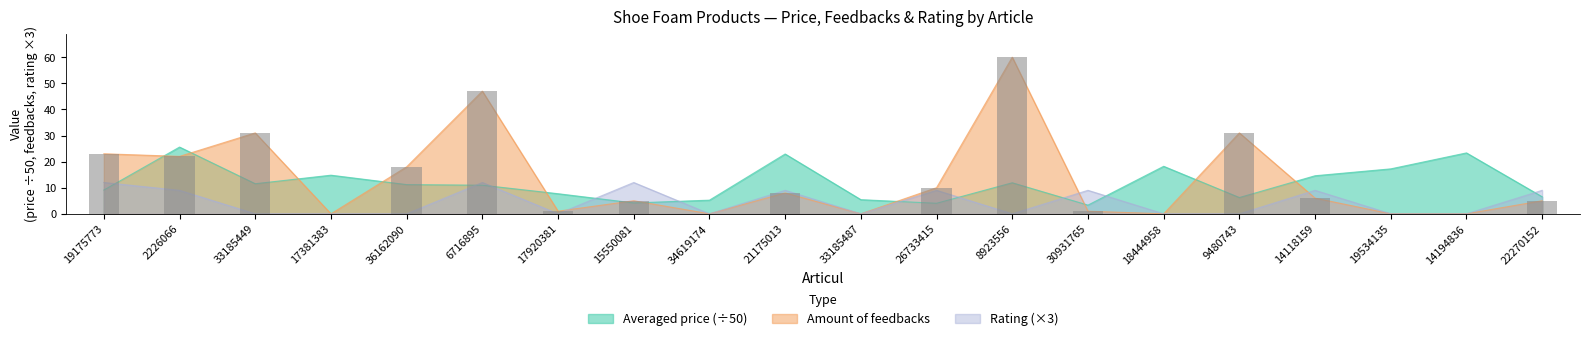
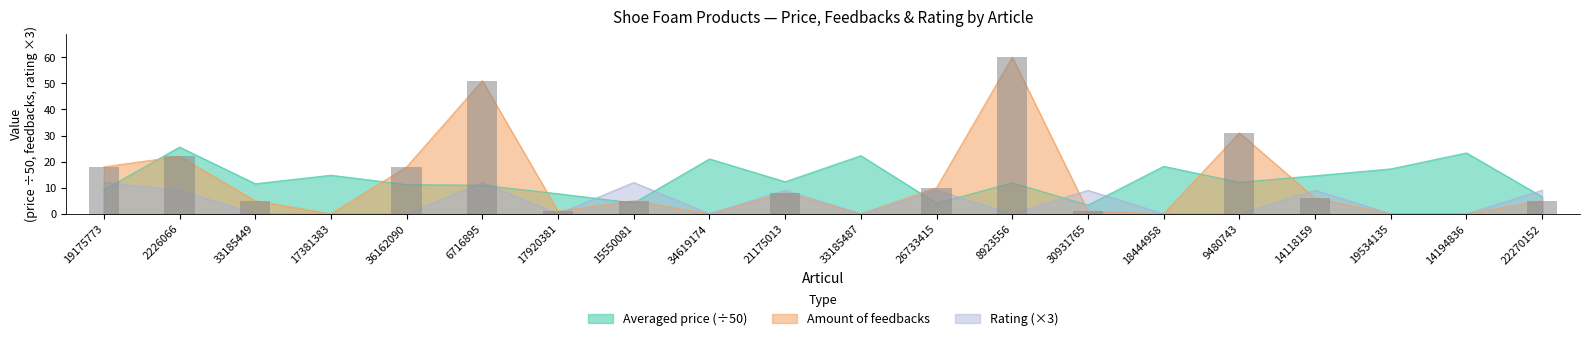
Amount of feedbacks, 19175773: 23 -> 18
Amount of feedbacks, 33185449: 31 -> 5
Amount of feedbacks, 6716895: 47 -> 51
Averaged price (÷50), 34619174: 5 -> 21
Averaged price (÷50), 21175013: 23 -> 12
Averaged price (÷50), 33185487: 5 -> 22
Averaged price (÷50), 9480743: 6 -> 12
